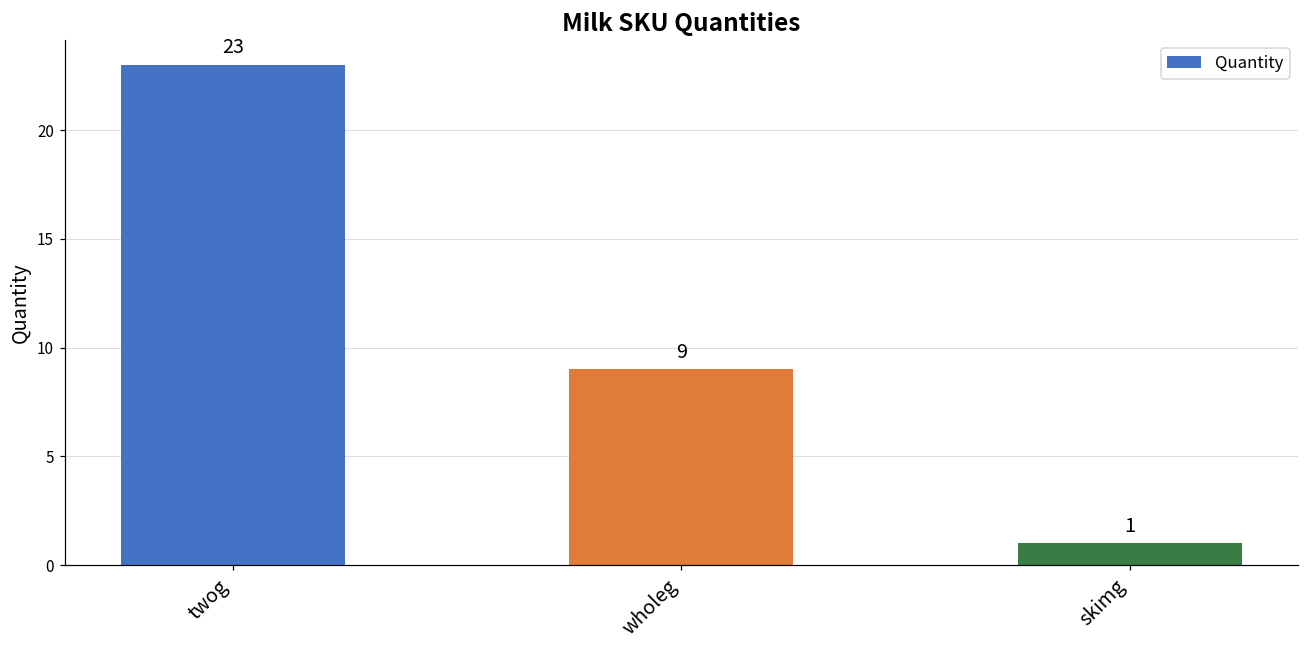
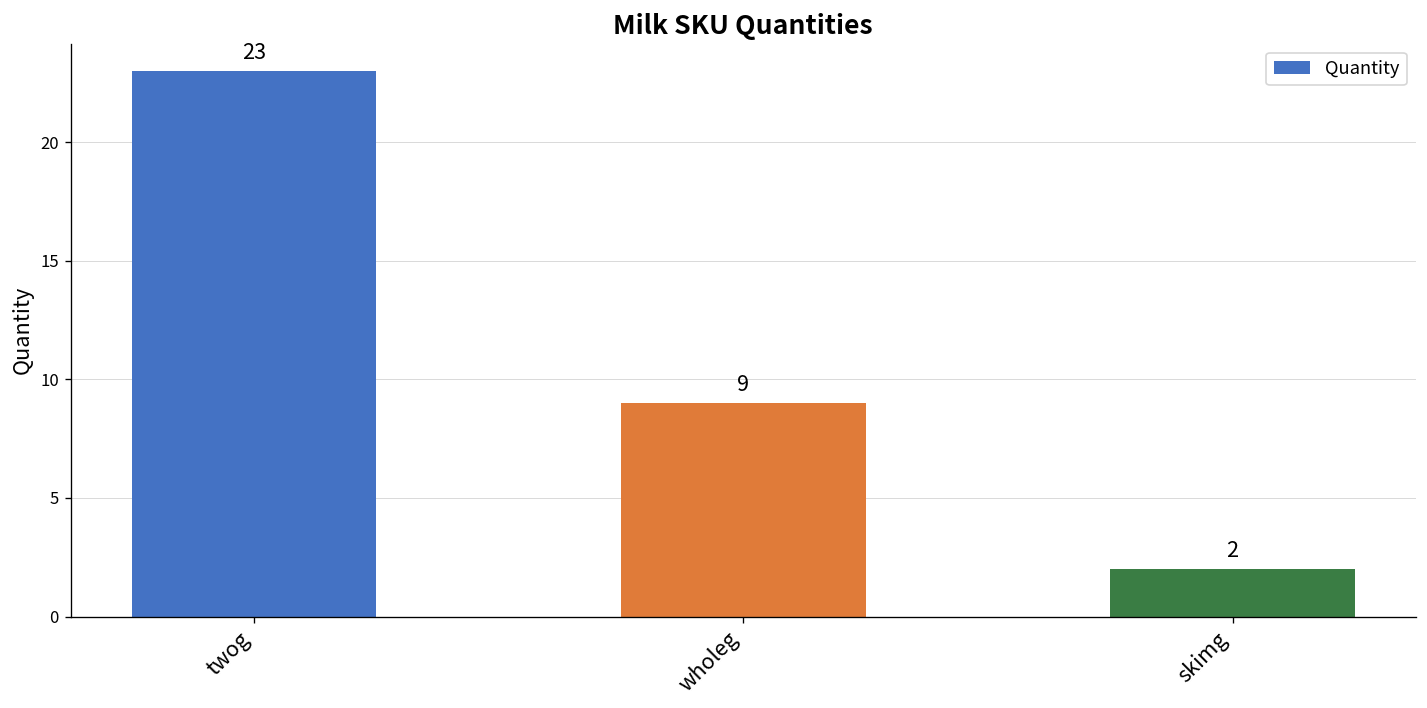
skimg: 1 -> 2
